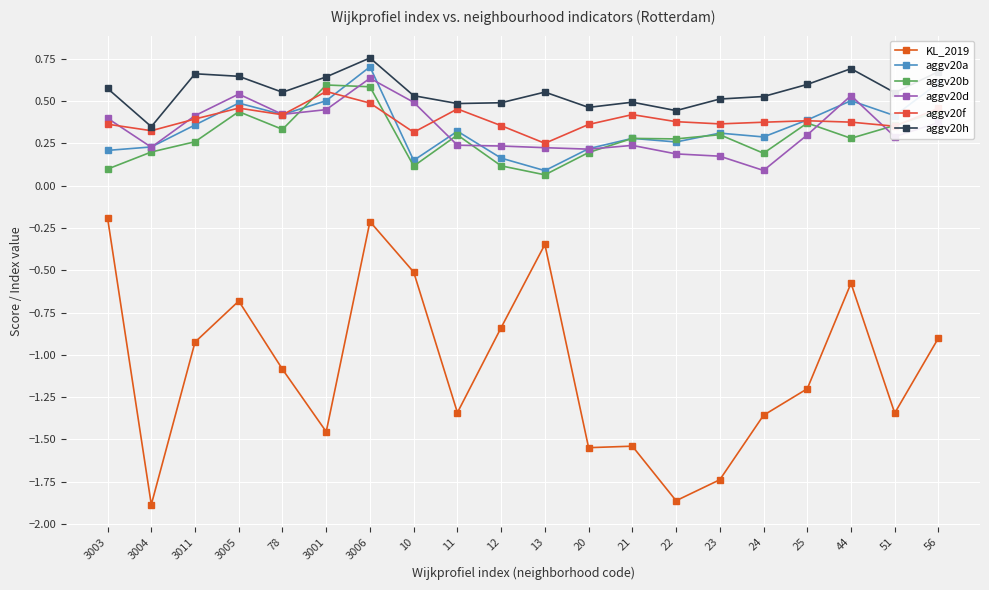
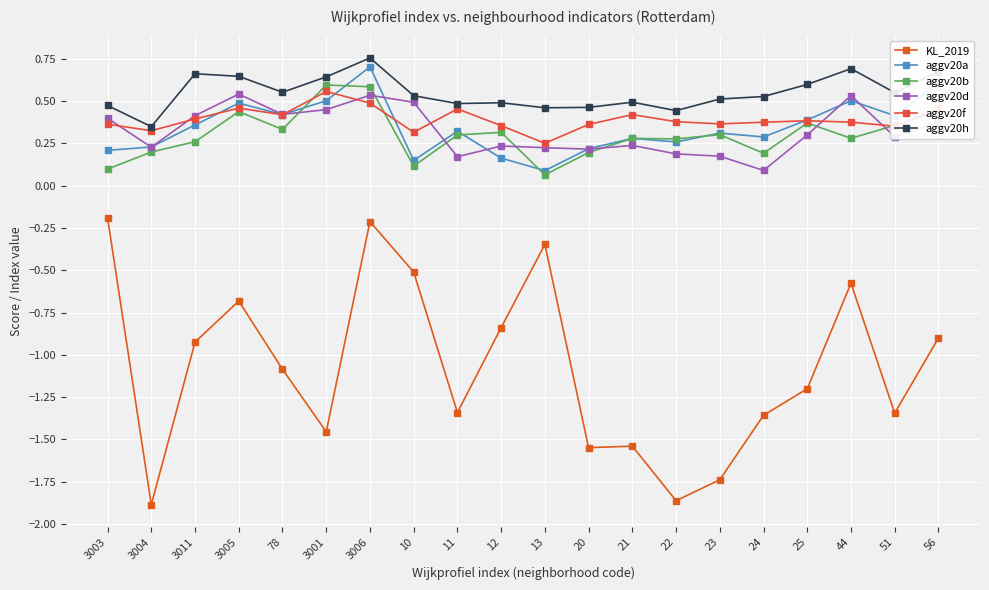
aggv20h, 3003: 0.57 -> 0.47
aggv20d, 3006: 0.64 -> 0.53
aggv20d, 11: 0.24 -> 0.17
aggv20b, 12: 0.12 -> 0.32
aggv20h, 13: 0.55 -> 0.46
